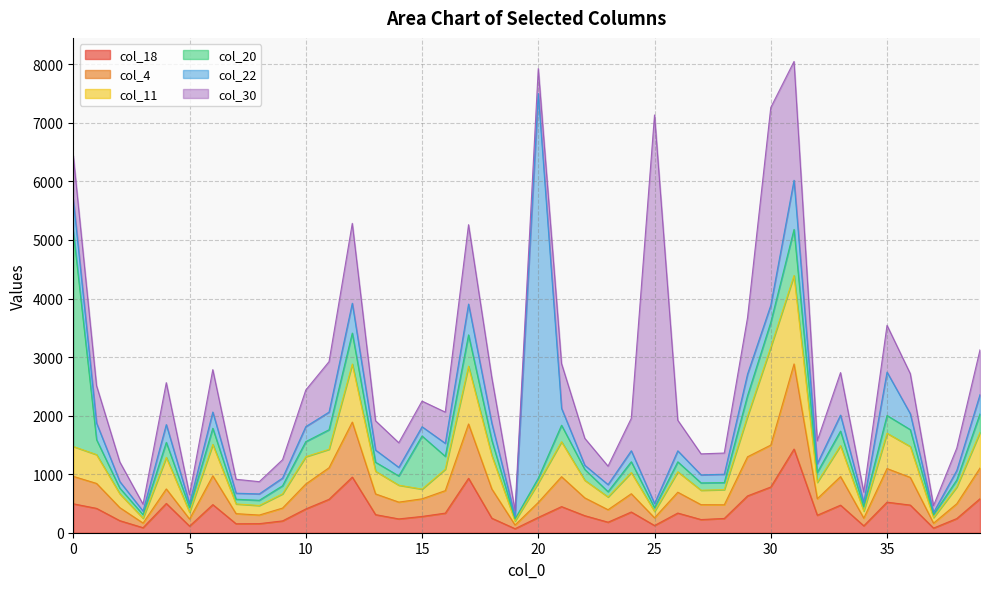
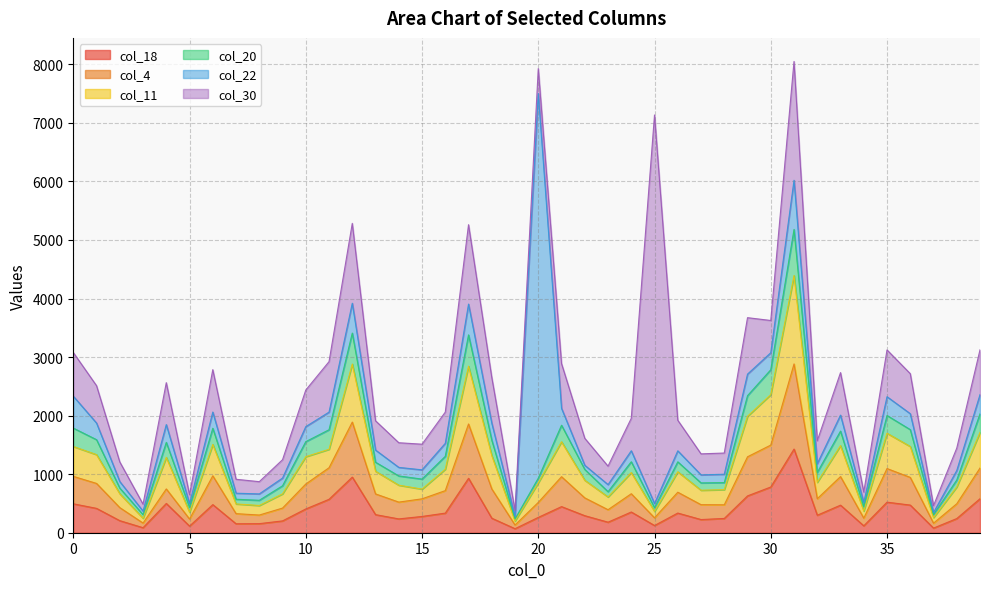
col_20, 0: 3700 -> 300
col_20, 15: 900 -> 200
col_11, 30: 1700 -> 900
col_30, 30: 3400 -> 600
col_22, 35: 700 -> 300
